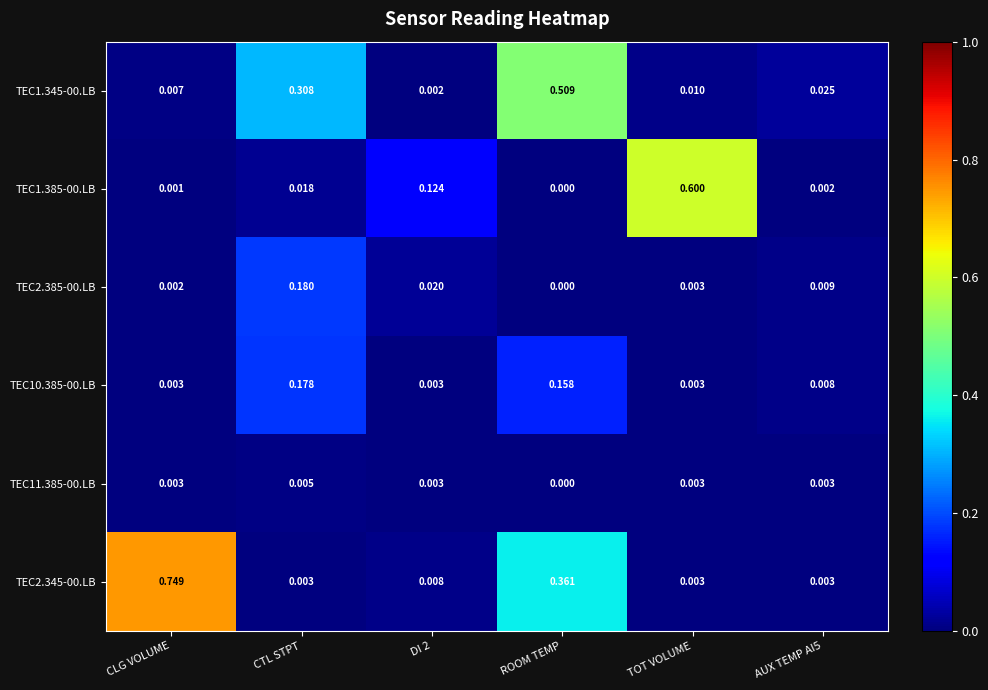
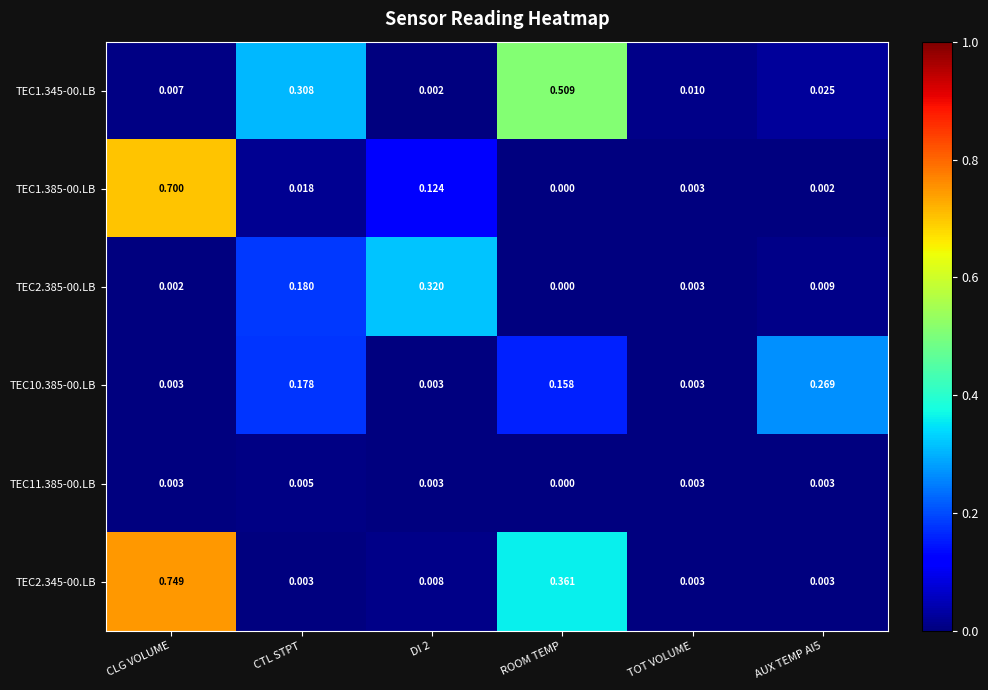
TEC1.385-00.LB, CLG VOLUME: 0.001 -> 0.700
TEC1.385-00.LB, TOT VOLUME: 0.600 -> 0.003
TEC2.385-00.LB, DI 2: 0.020 -> 0.320
TEC10.385-00.LB, AUX TEMP AI5: 0.008 -> 0.269
